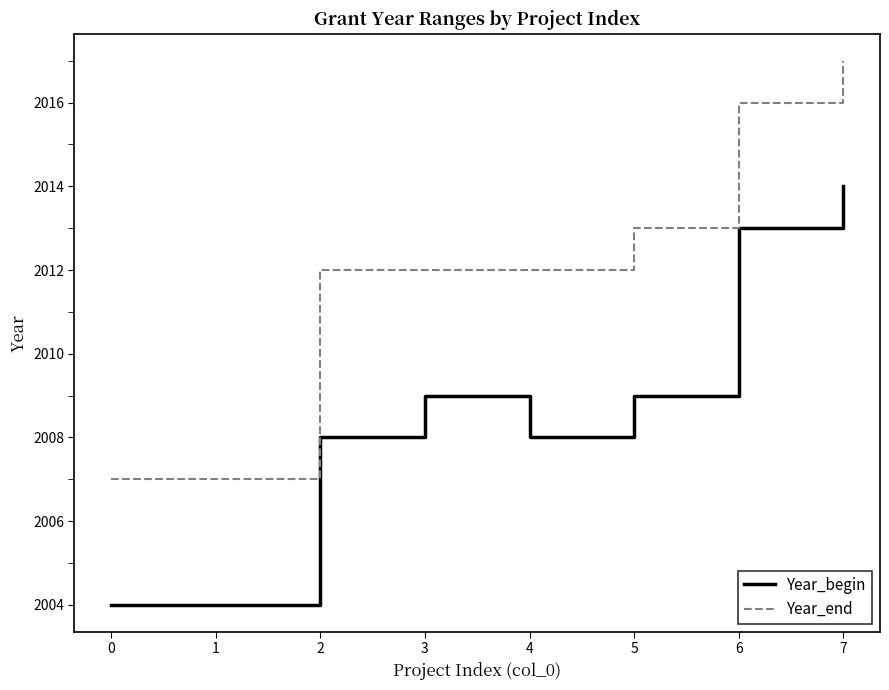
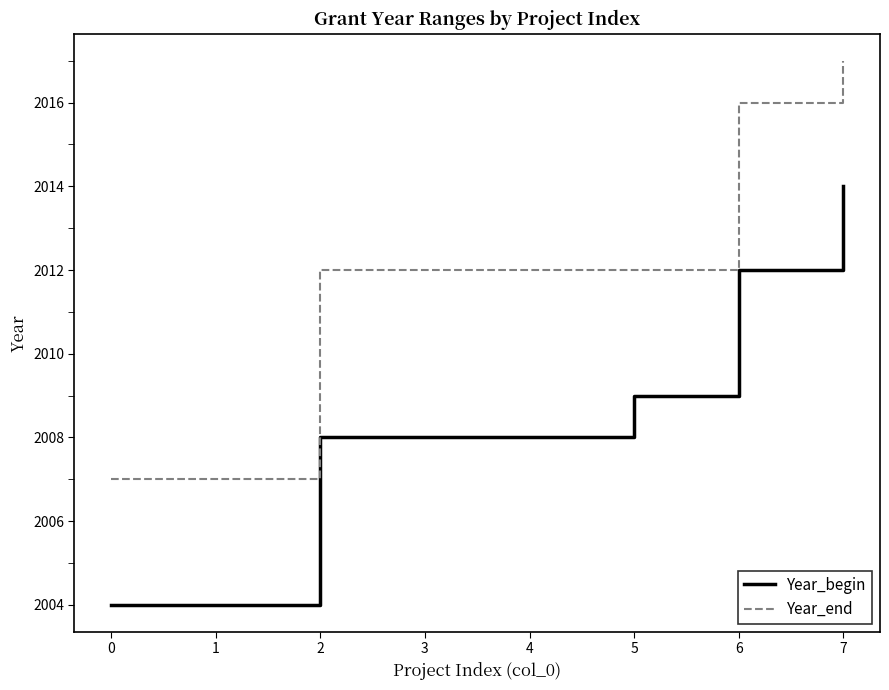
Year_begin, 3: 2009 -> 2008
Year_end, 5: 2013 -> 2012
Year_begin, 6: 2013 -> 2012
